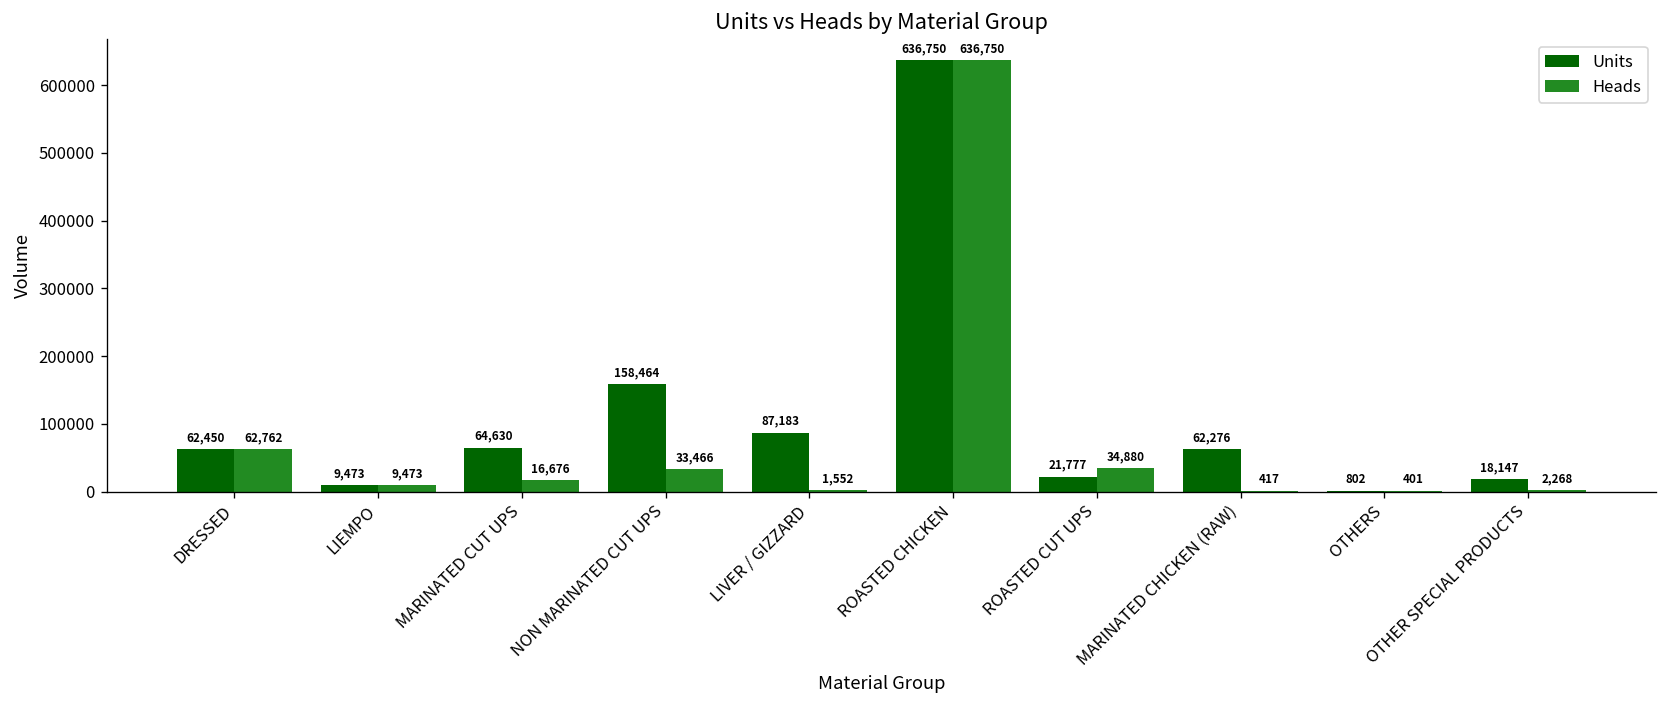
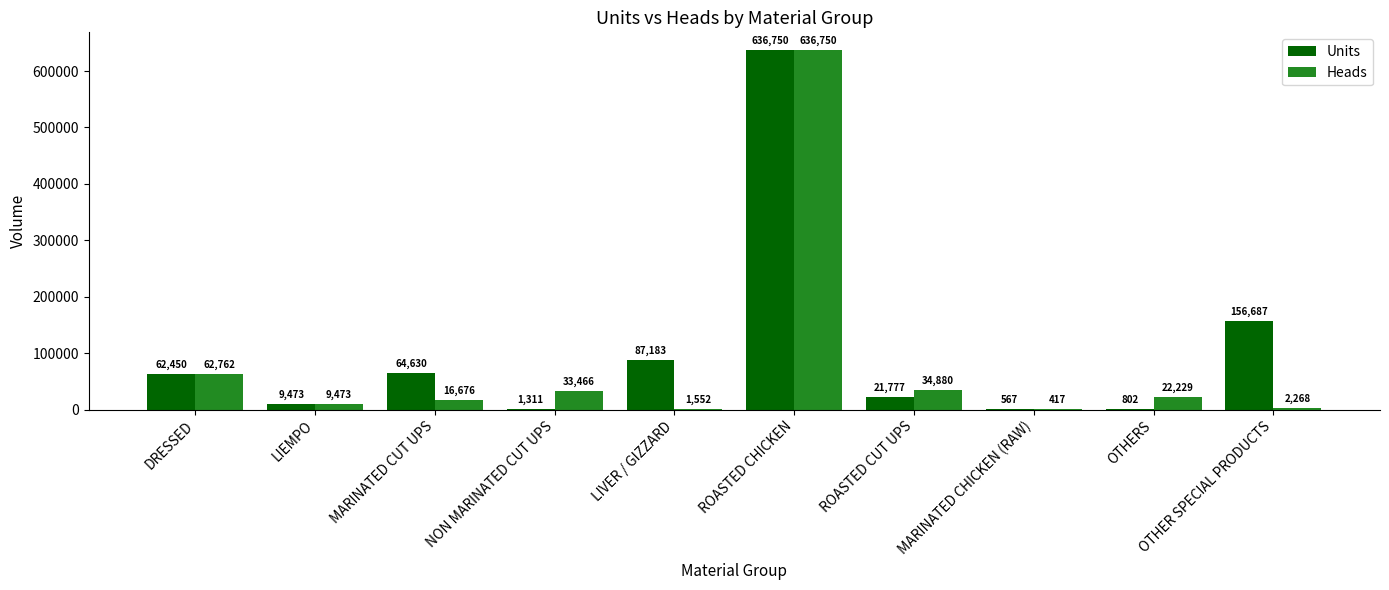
Units, NON MARINATED CUT UPS: 158,464 -> 1,311
Units, MARINATED CHICKEN (RAW): 62,276 -> 567
Heads, OTHERS: 401 -> 22,229
Units, OTHER SPECIAL PRODUCTS: 18,147 -> 156,687
